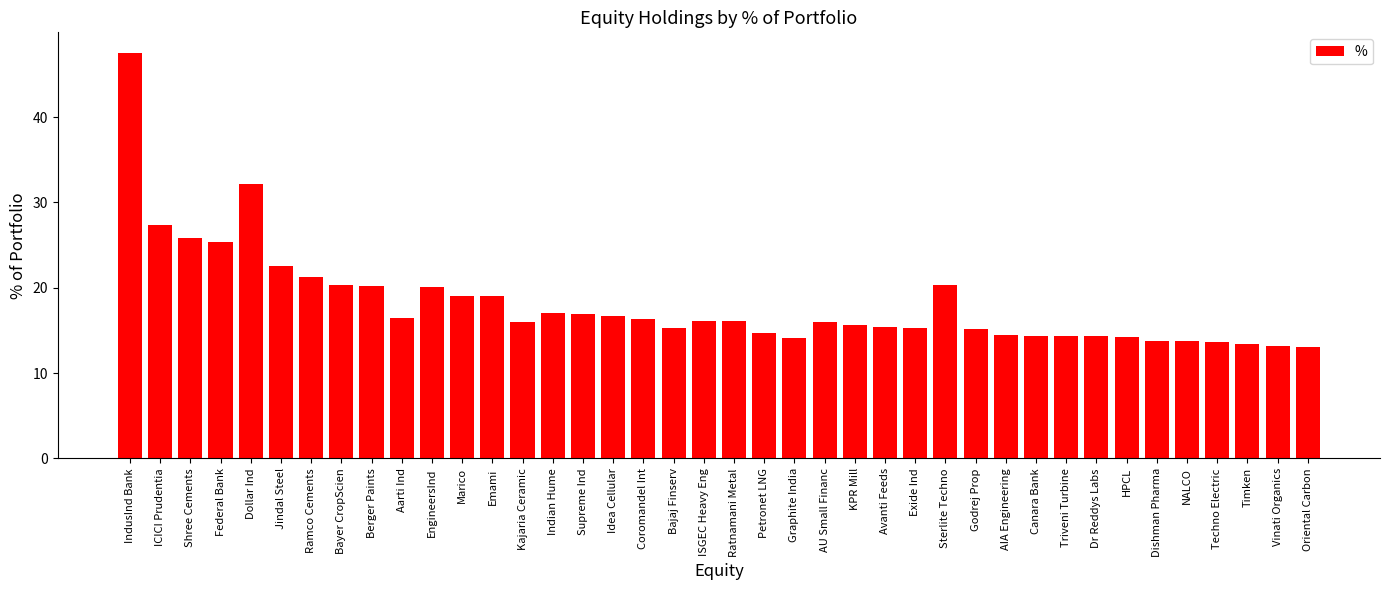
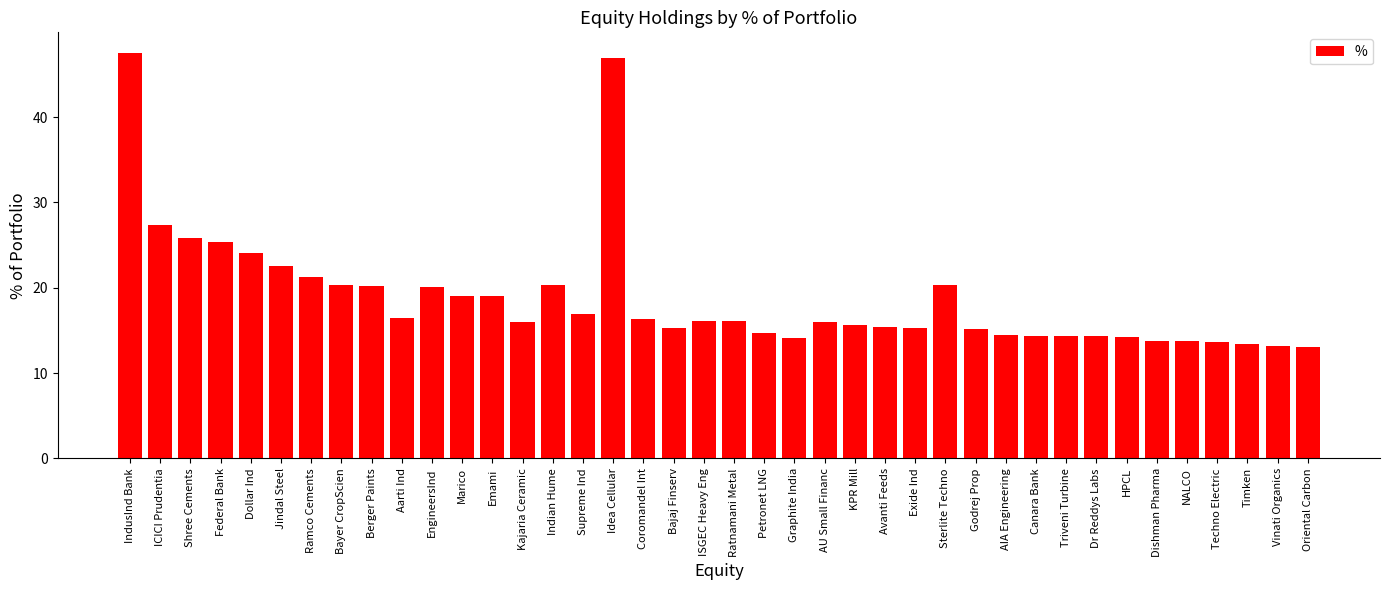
Dollar Ind: 32 -> 24
Indian Hume: 17 -> 20
Idea Cellular: 17 -> 47
